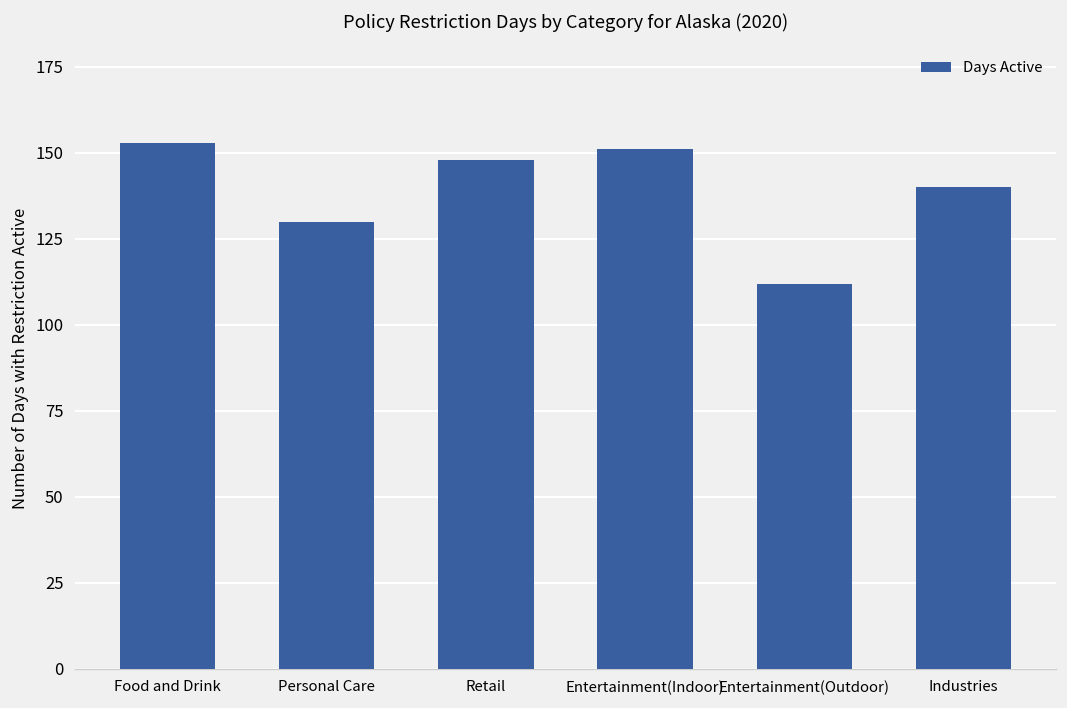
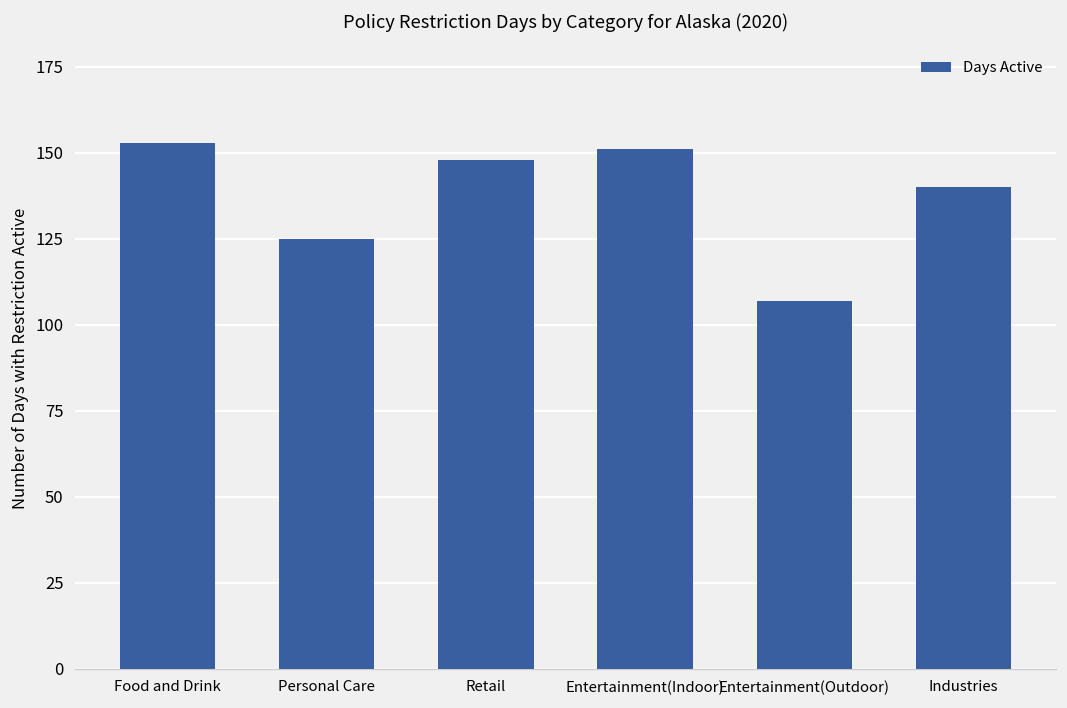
Personal Care: 130 -> 125
Entertainment(Outdoor): 112 -> 107
